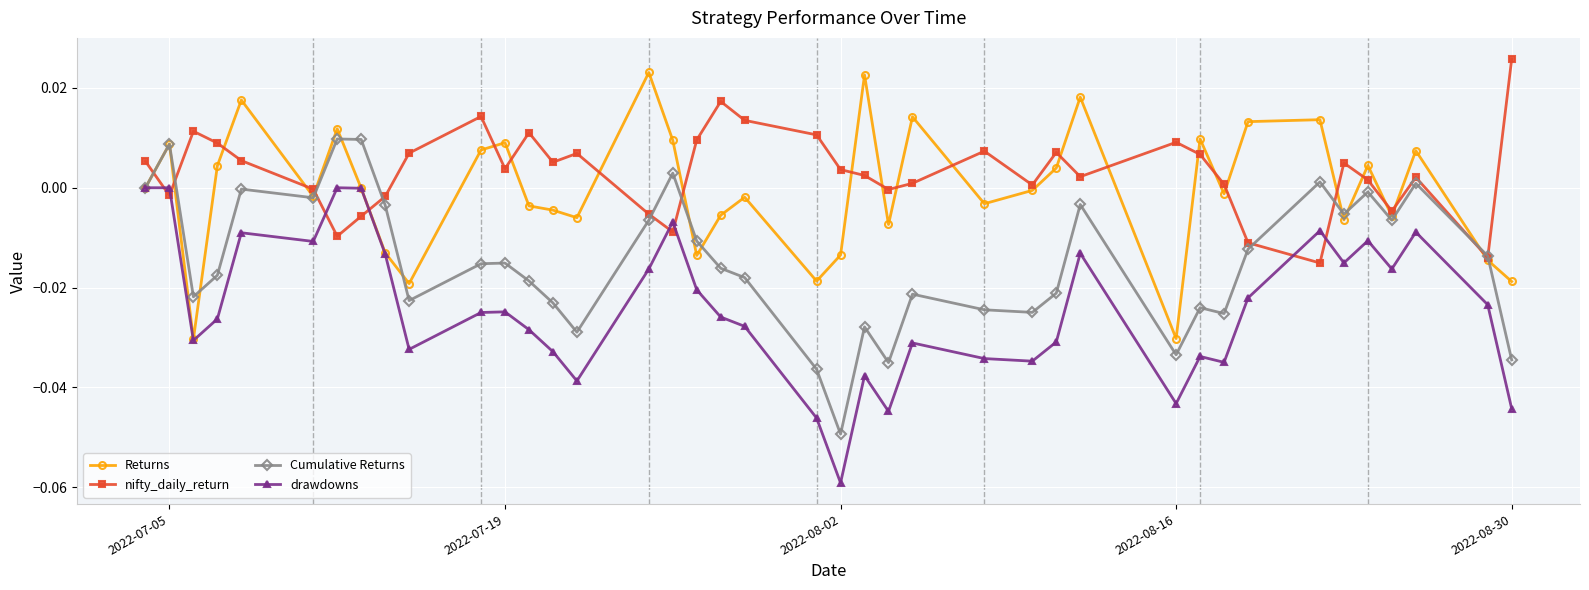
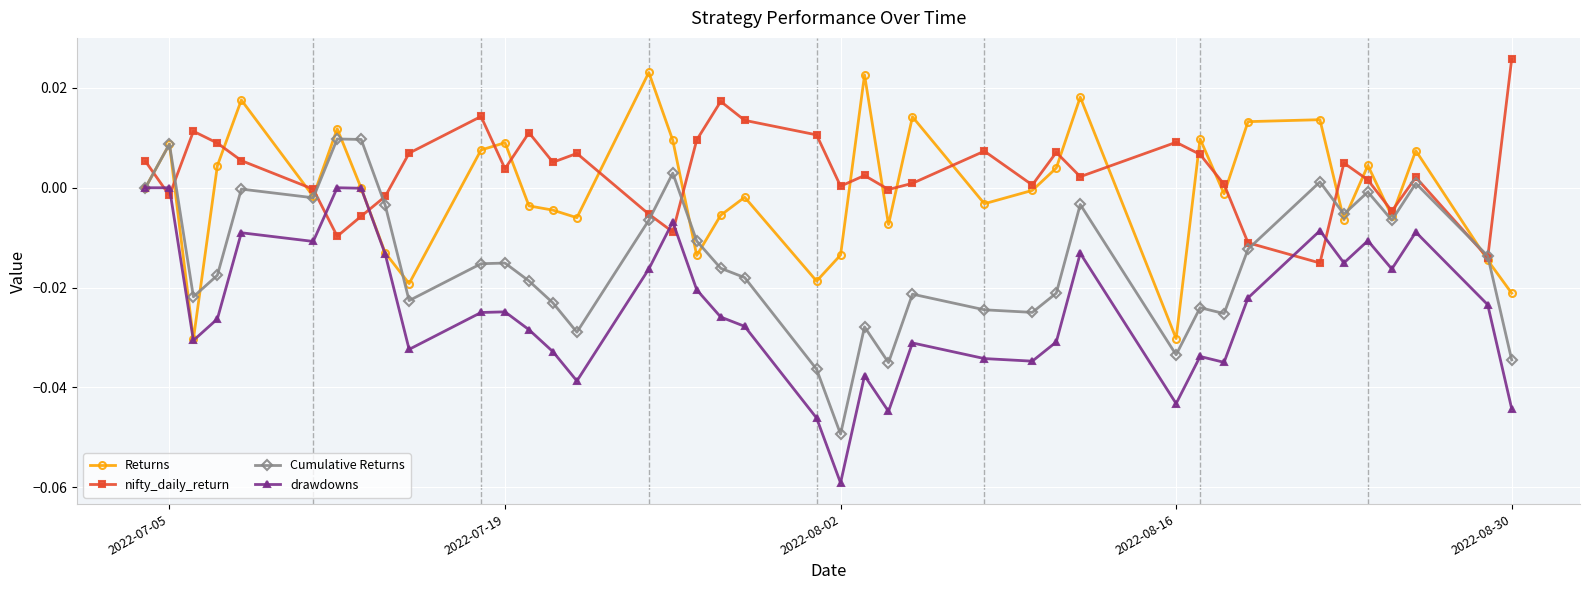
nifty_daily_return, 2022-08-02: 0.004 -> 0.000
Returns, 2022-08-30: -0.019 -> -0.021
